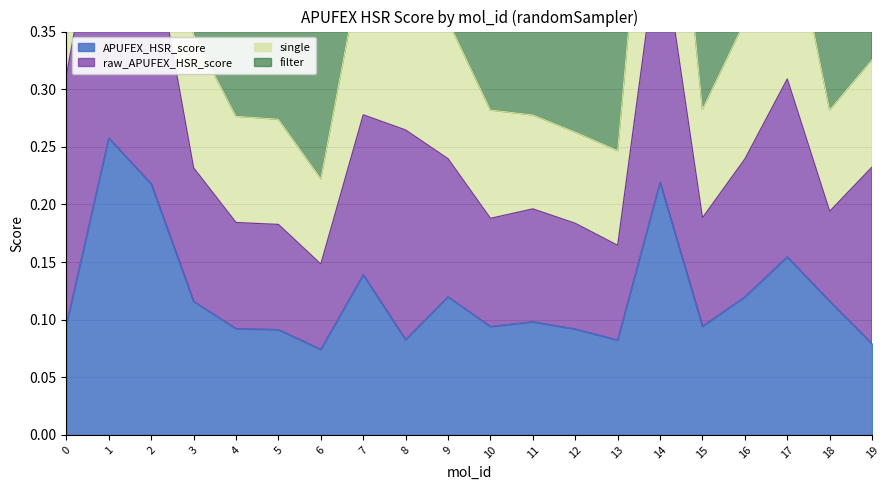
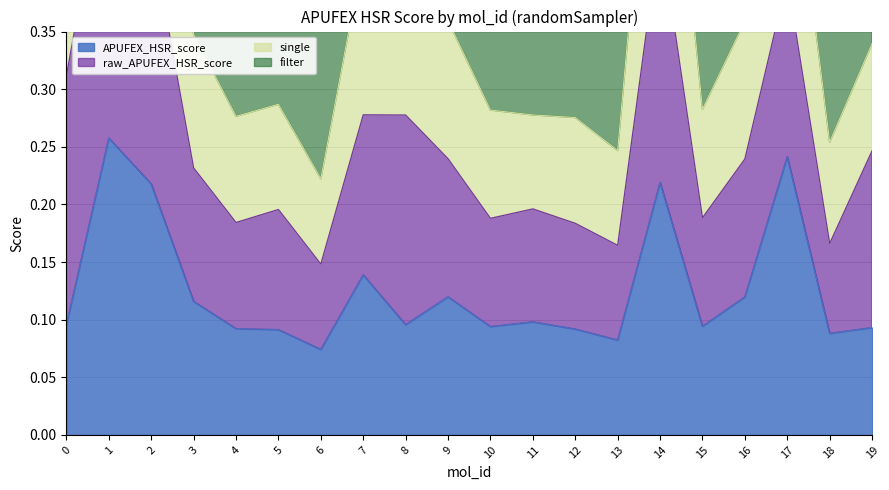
raw_APUFEX_HSR_score, 5: 0.091 -> 0.104
APUFEX_HSR_score, 8: 0.083 -> 0.096
single, 12: 0.079 -> 0.092
APUFEX_HSR_score, 17: 0.154 -> 0.241
APUFEX_HSR_score, 18: 0.116 -> 0.088
APUFEX_HSR_score, 19: 0.079 -> 0.093
